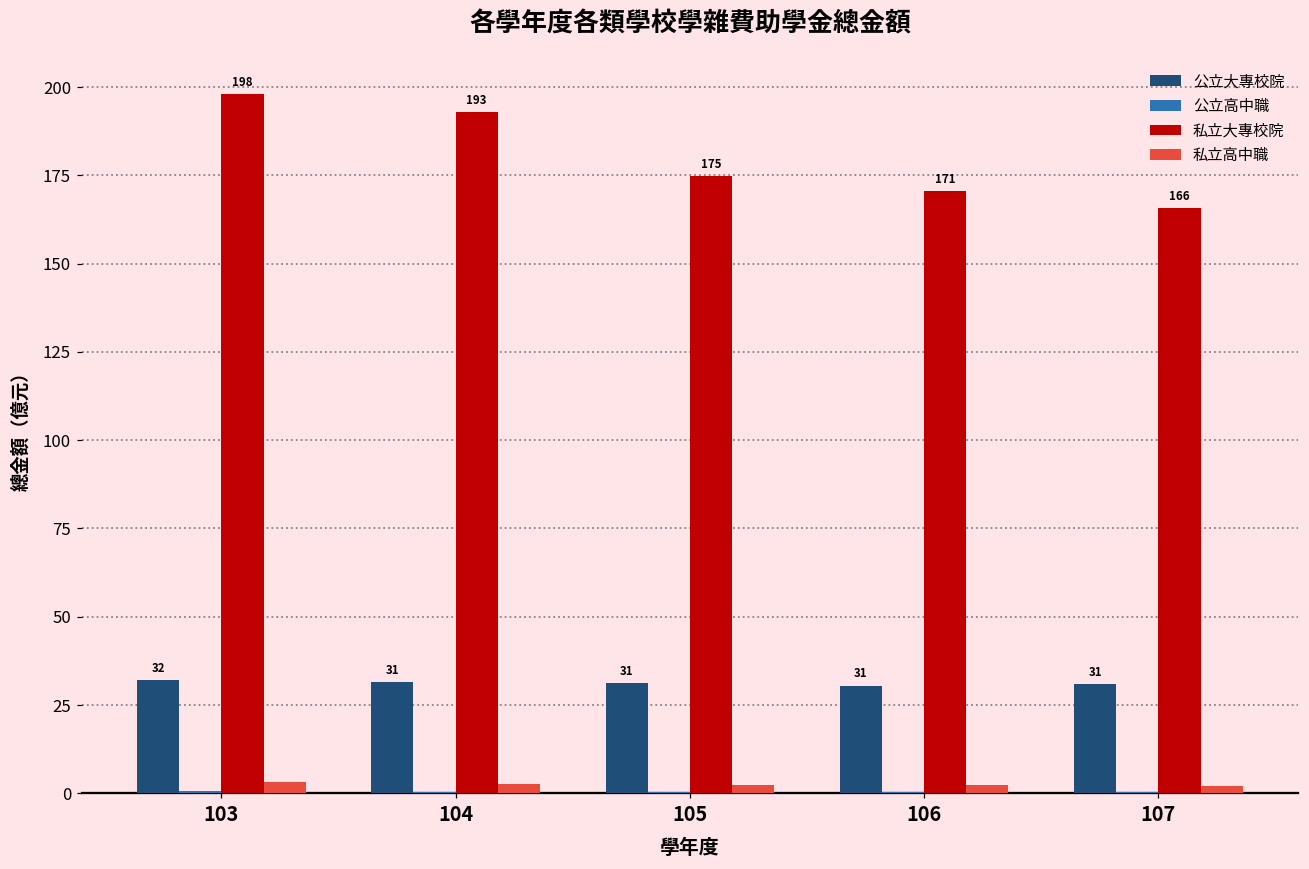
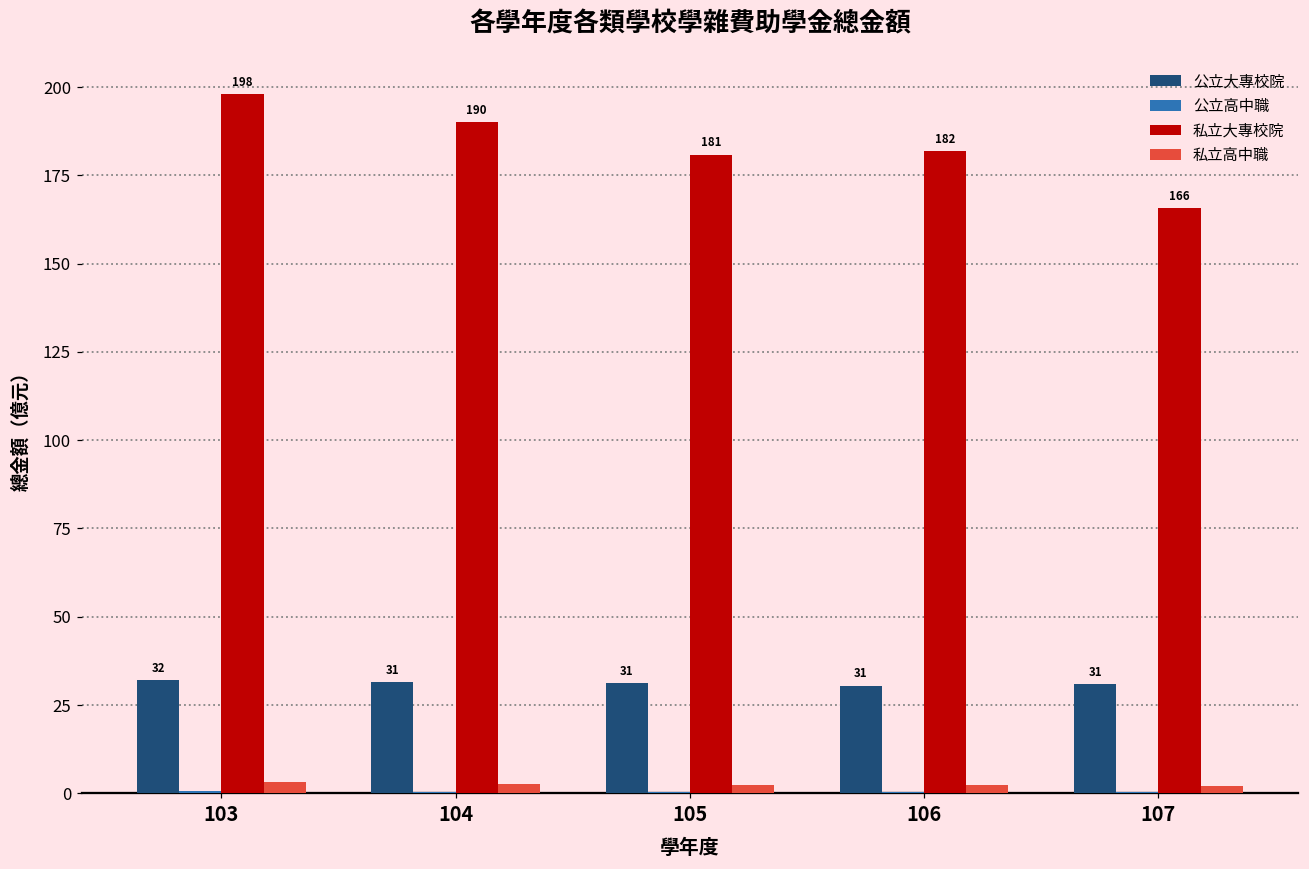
私立大專校院, 104: 193 -> 190
私立大專校院, 105: 175 -> 181
私立大專校院, 106: 171 -> 182
